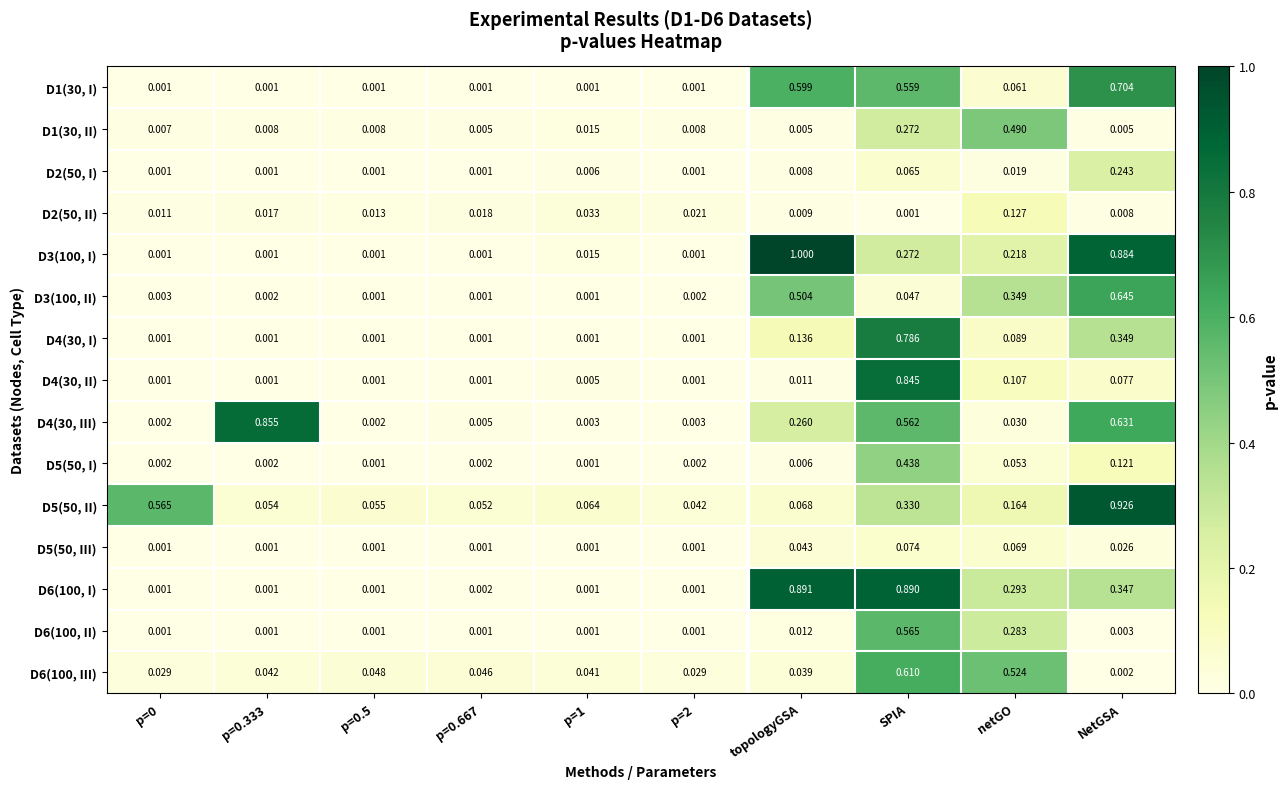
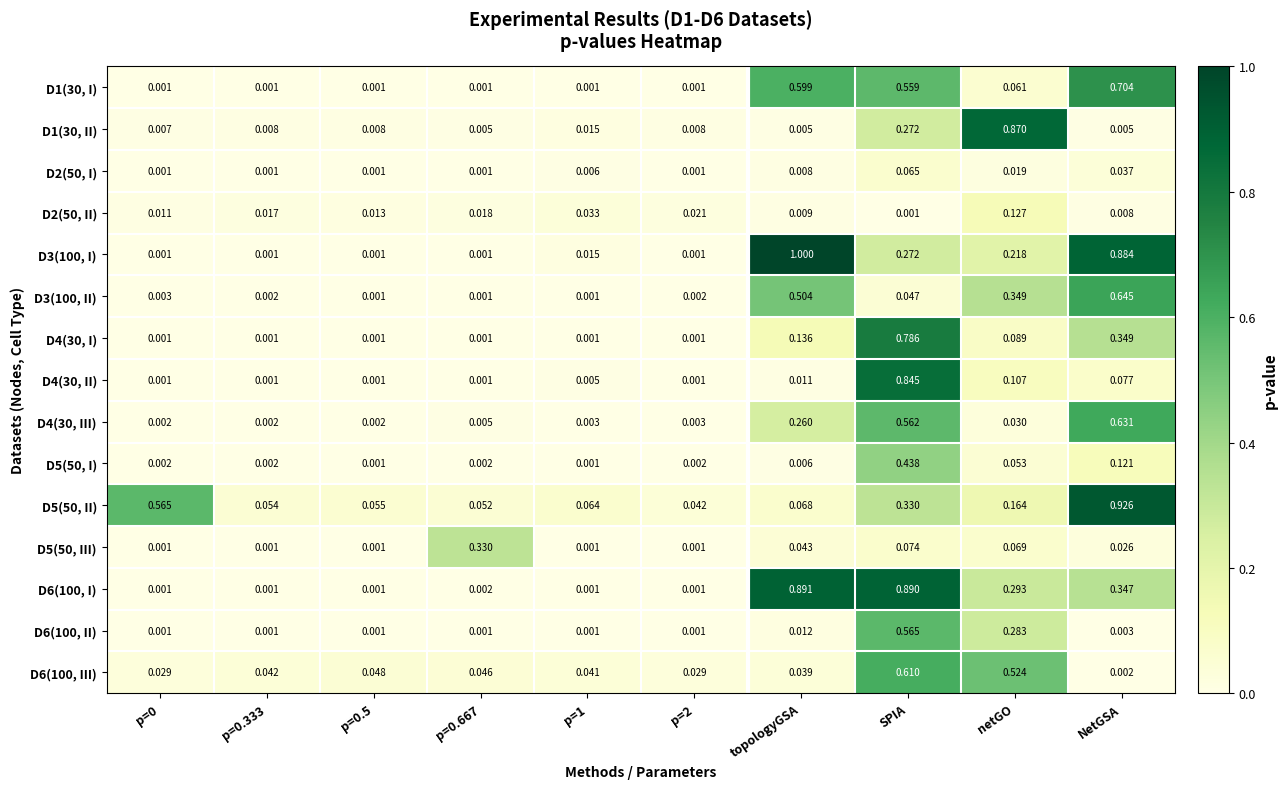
D1(30, II), netGO: 0.490 -> 0.870
D2(50, I), NetGSA: 0.243 -> 0.037
D4(30, III), p=0.333: 0.855 -> 0.002
D5(50, III), p=0.667: 0.001 -> 0.330
